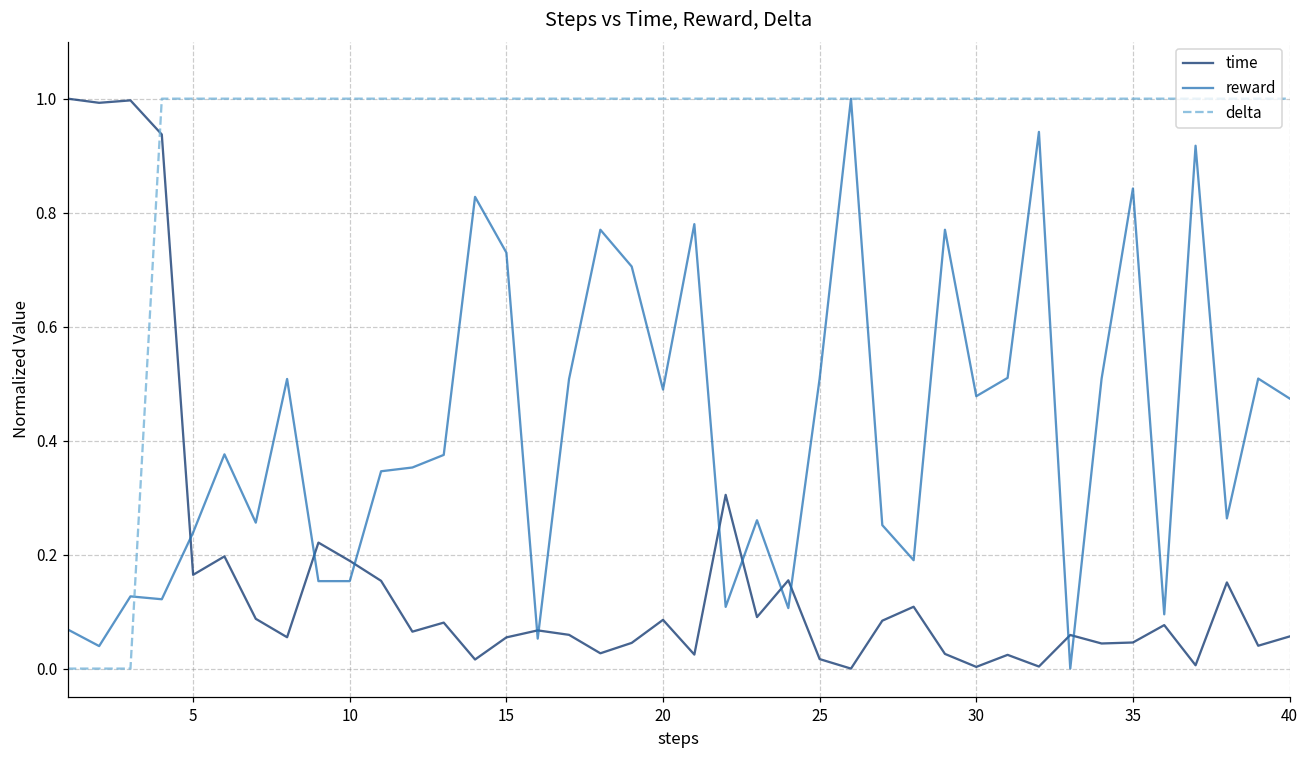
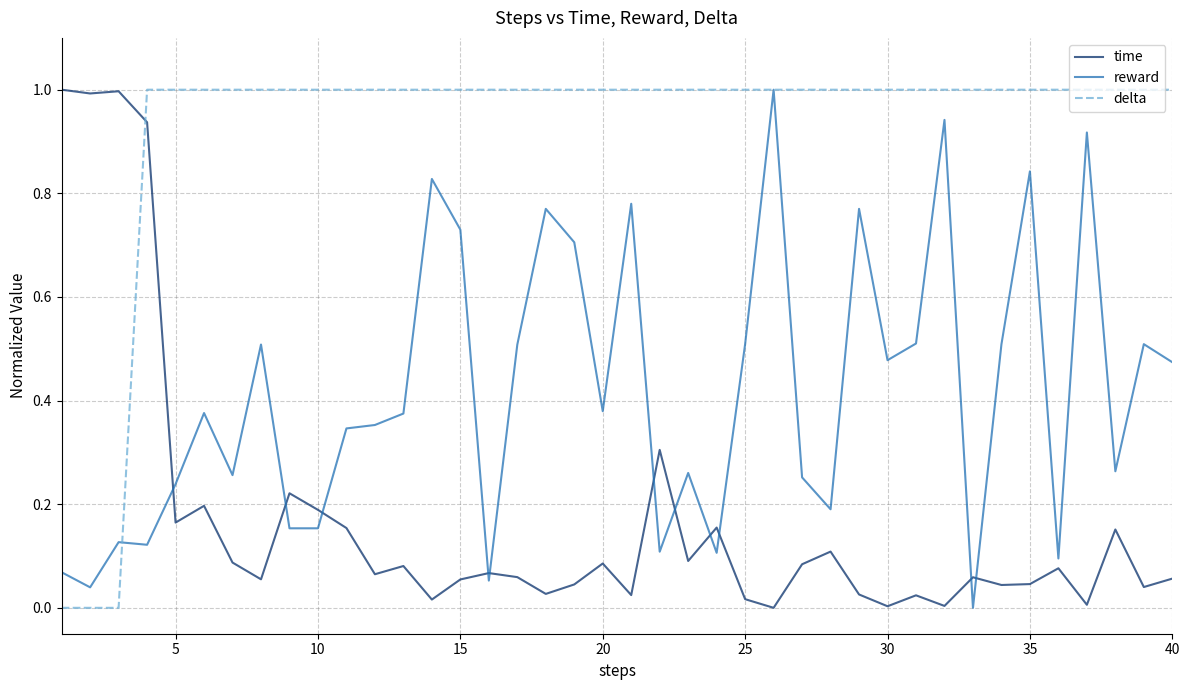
reward, 20: 0.49 -> 0.38
